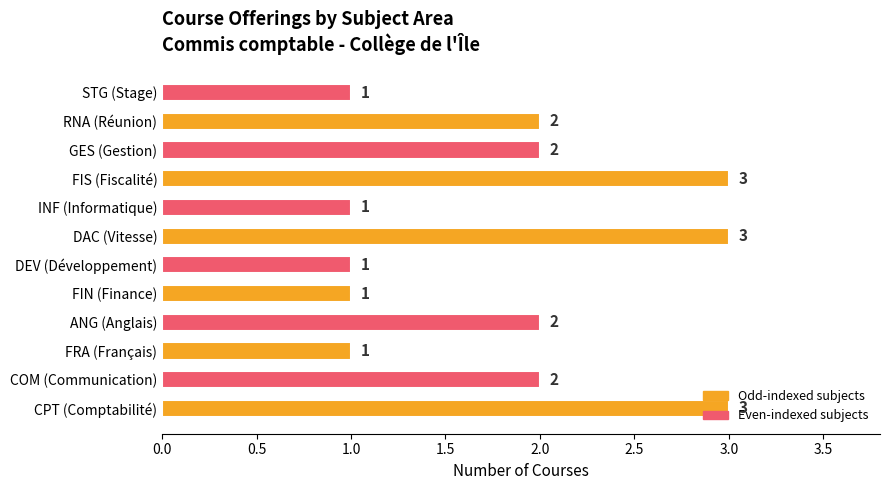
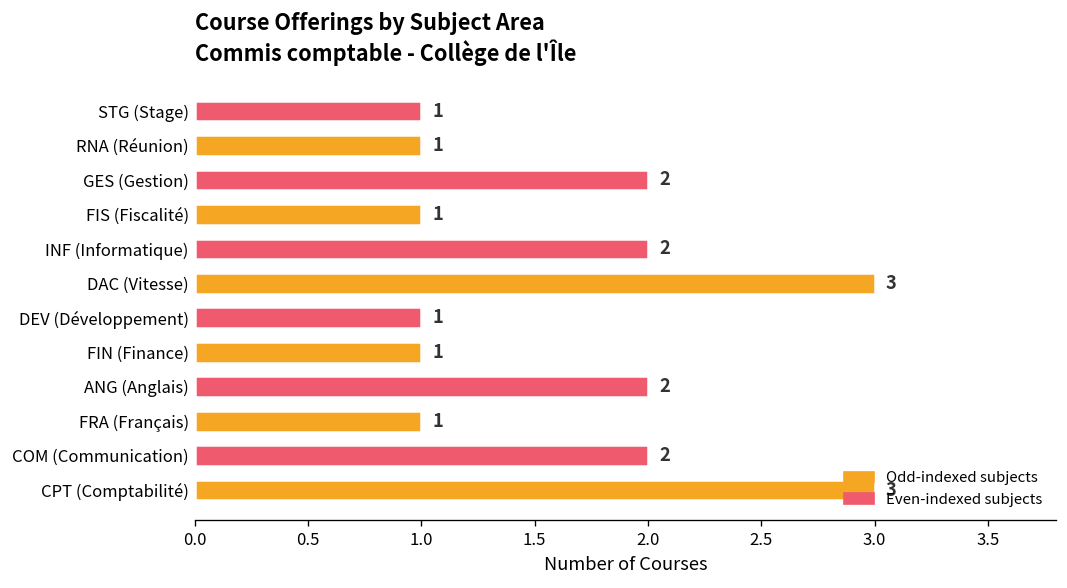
RNA (Réunion): 2 -> 1
FIS (Fiscalité): 3 -> 1
INF (Informatique): 1 -> 2
